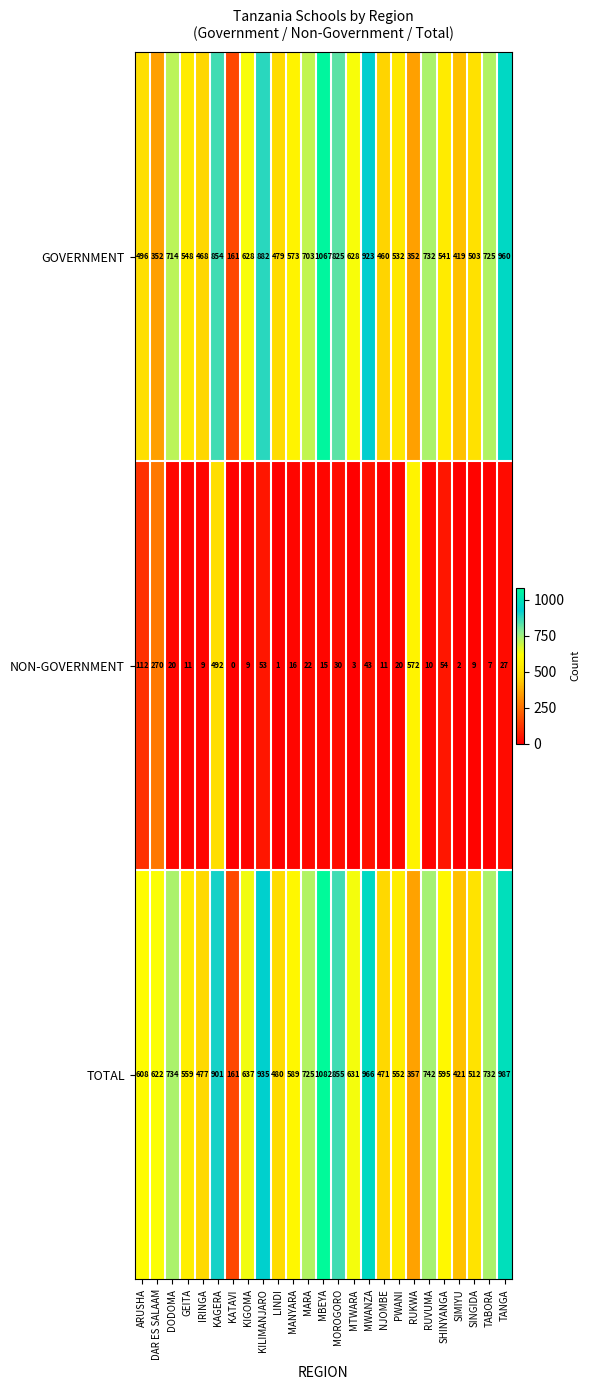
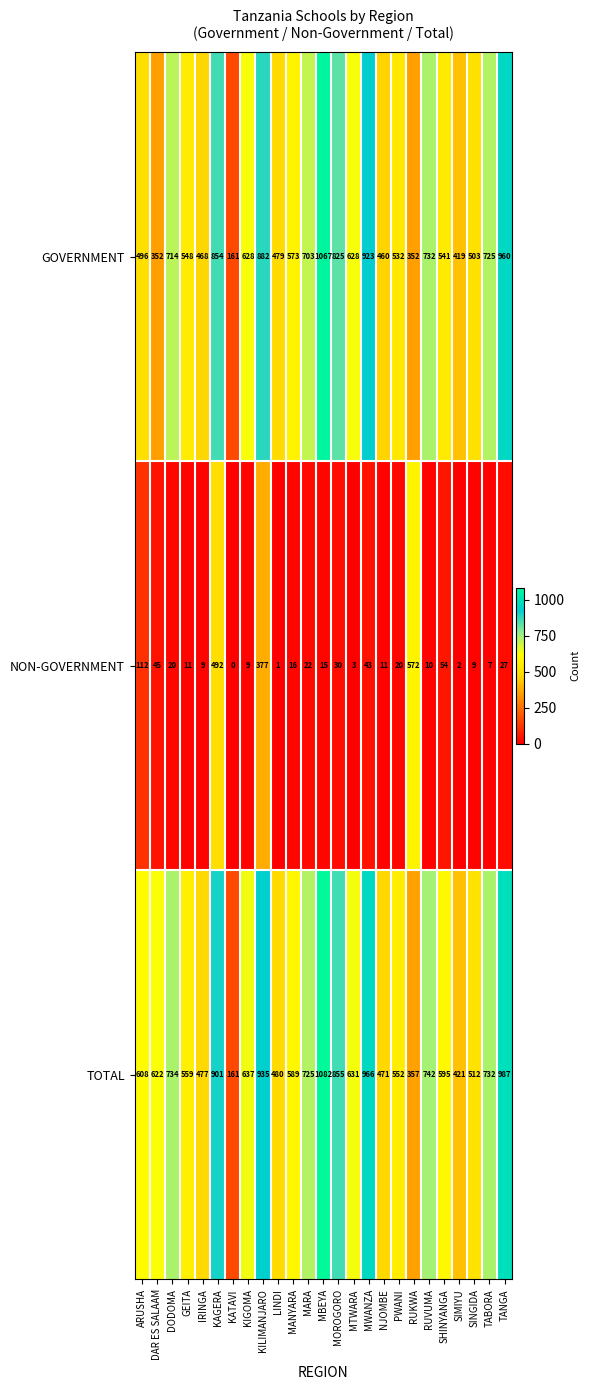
NON-GOVERNMENT, DAR ES SALAAM: 270 -> 45
NON-GOVERNMENT, KILIMANJARO: 53 -> 377
